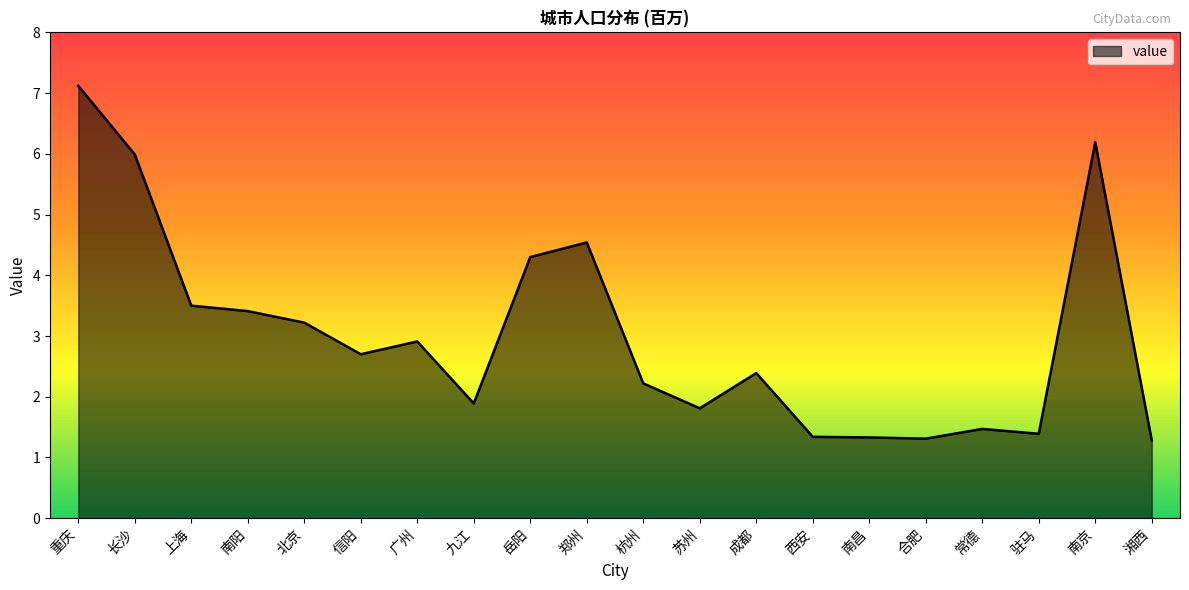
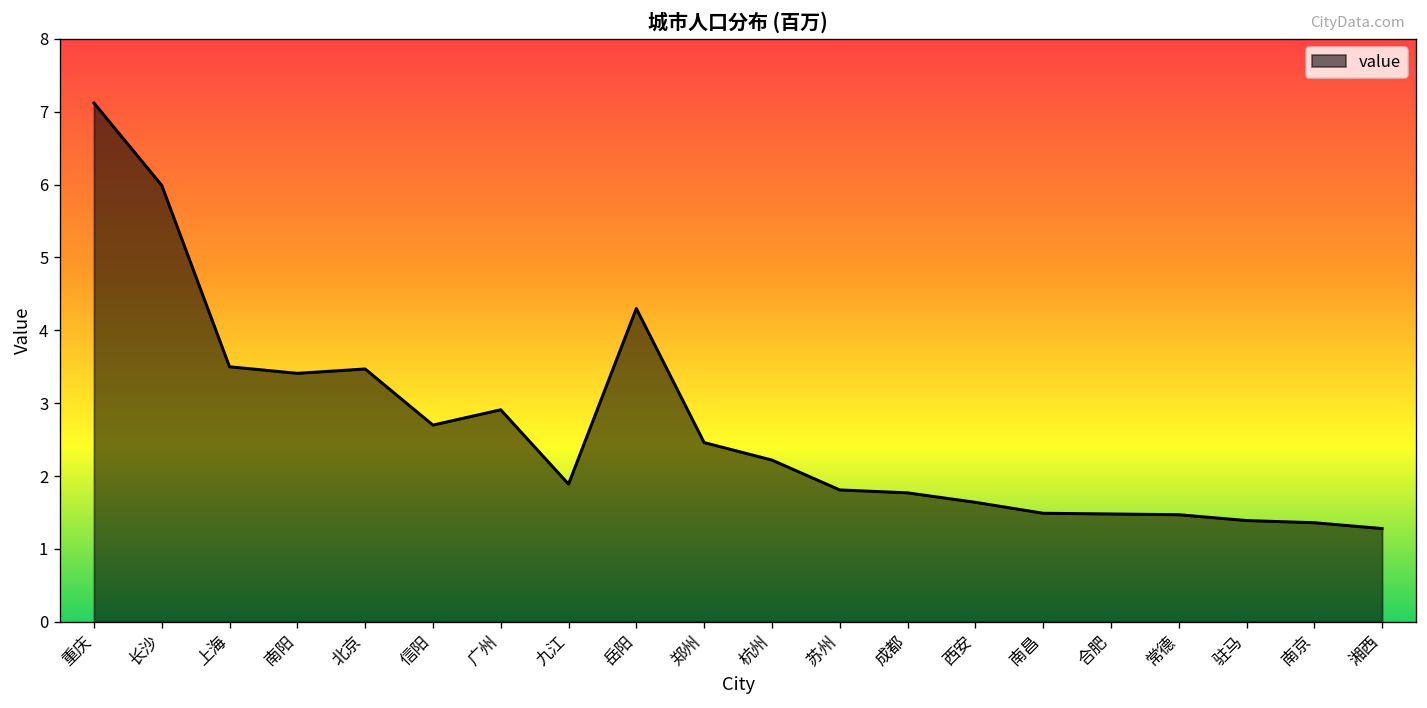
北京: 3.2 -> 3.5
郑州: 4.5 -> 2.5
成都: 2.4 -> 1.8
西安: 1.3 -> 1.6
南昌: 1.3 -> 1.5
合肥: 1.3 -> 1.5
南京: 6.2 -> 1.4
